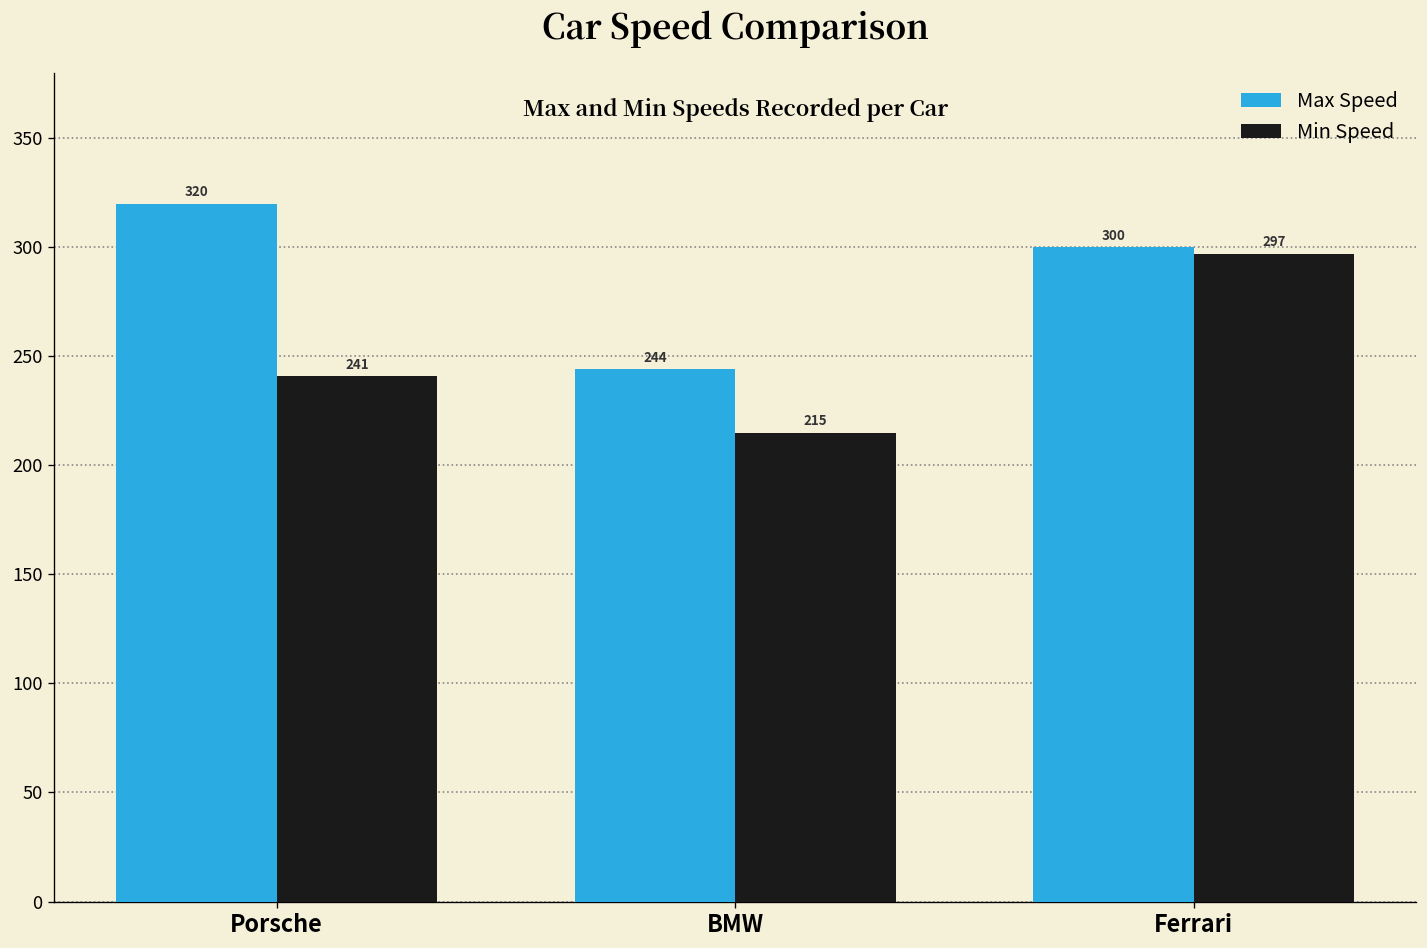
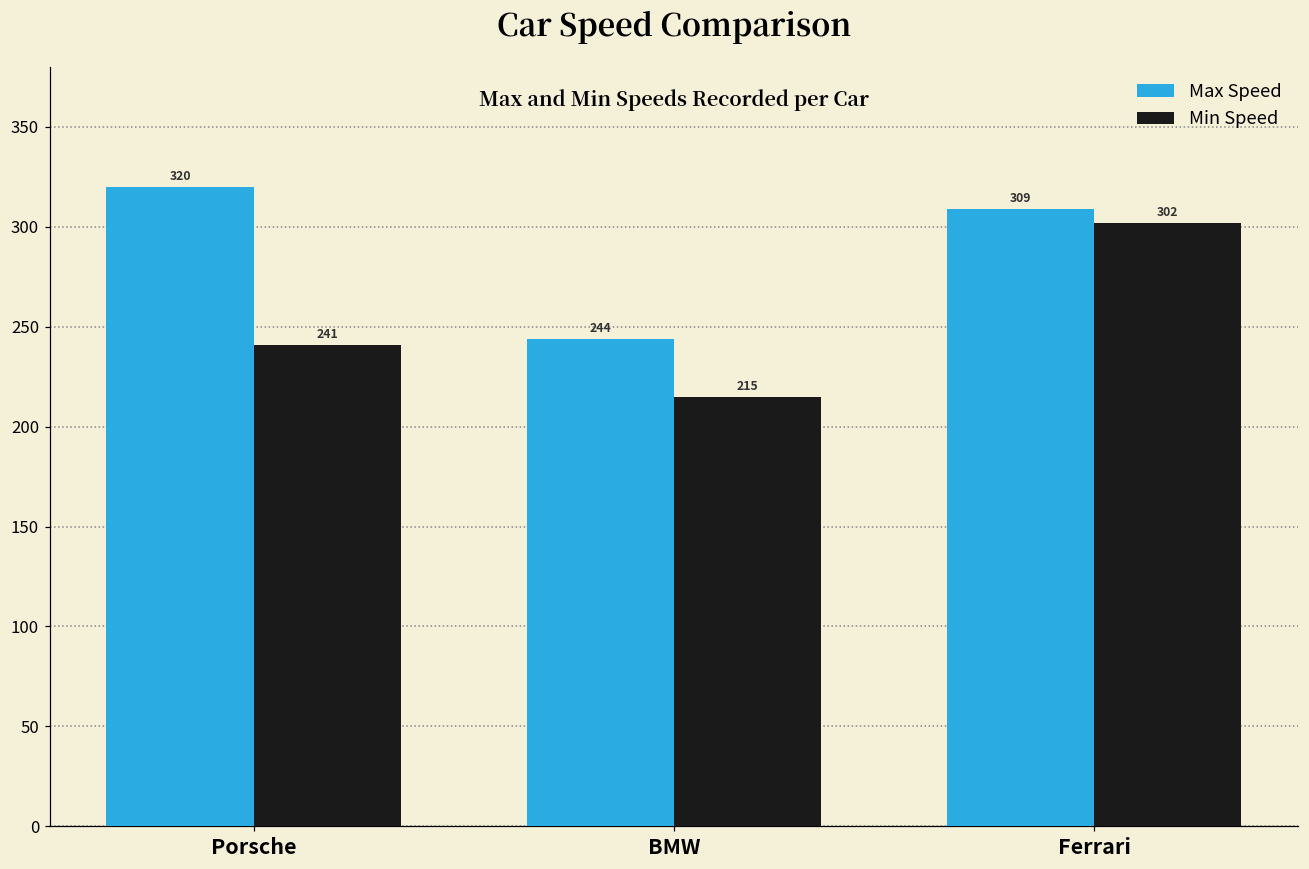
Max Speed, Ferrari: 300 -> 309
Min Speed, Ferrari: 297 -> 302
